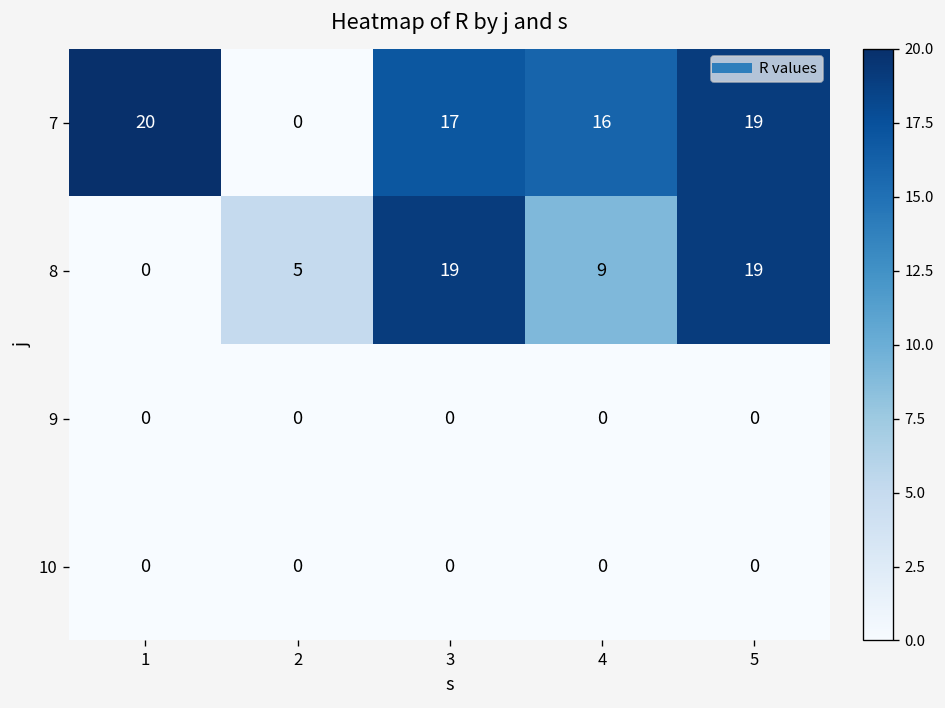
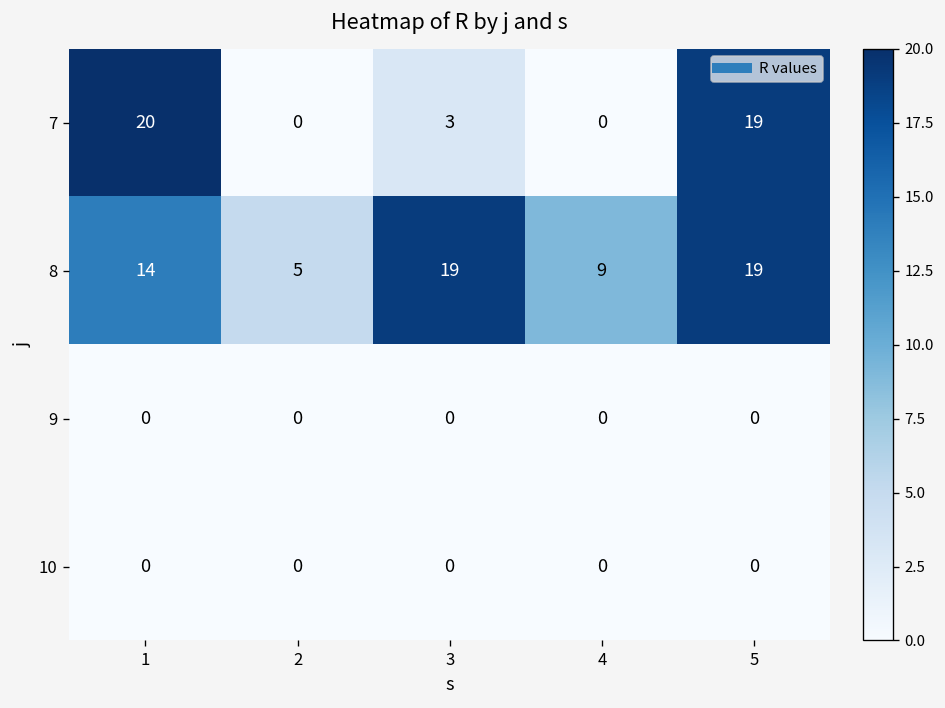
7, 3: 17 -> 3
7, 4: 16 -> 0
8, 1: 0 -> 14
